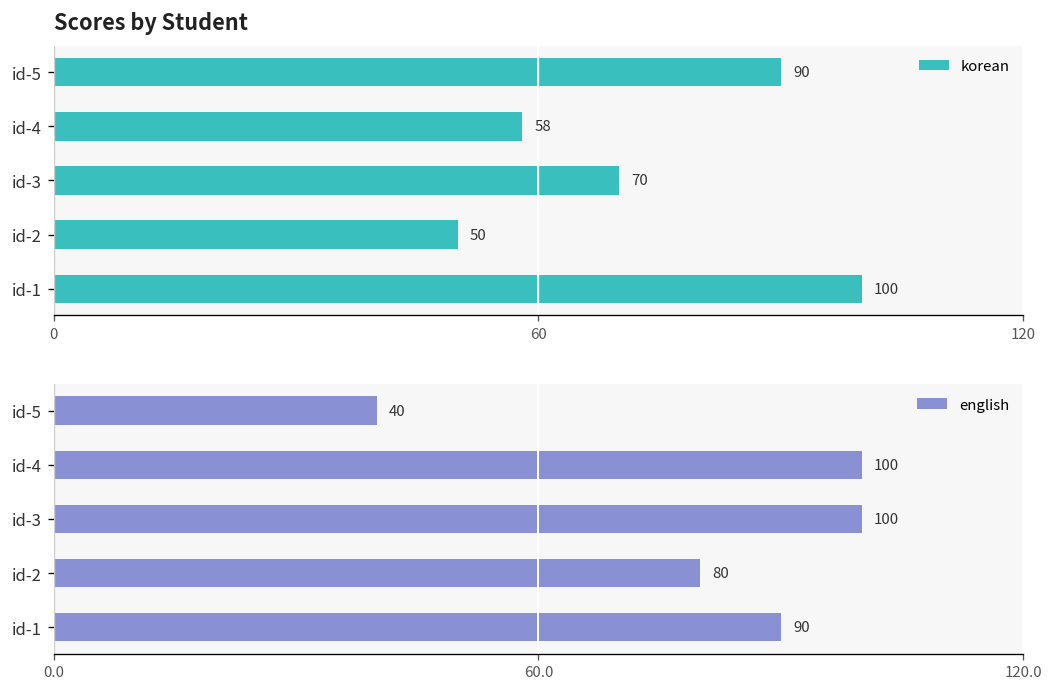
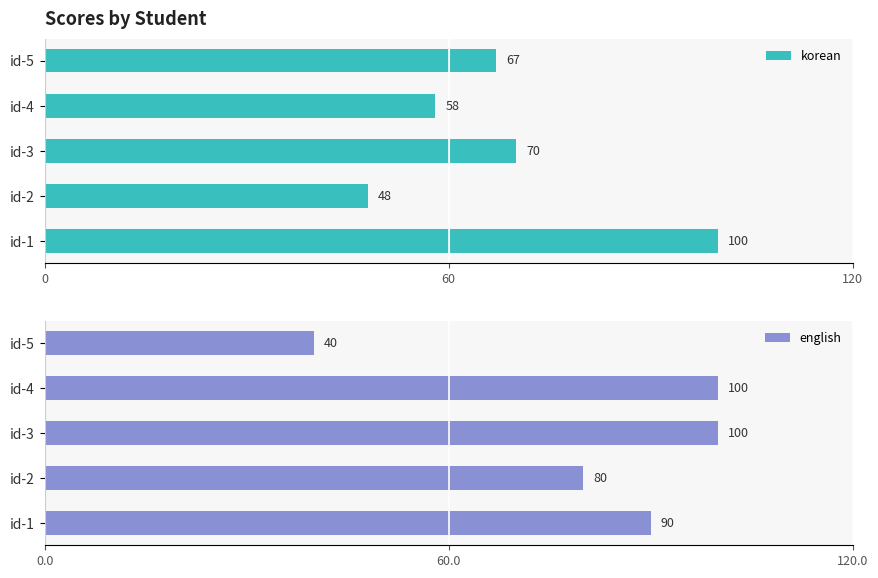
Scores by Student, id-5: 90 -> 67
Scores by Student, id-2: 50 -> 48
